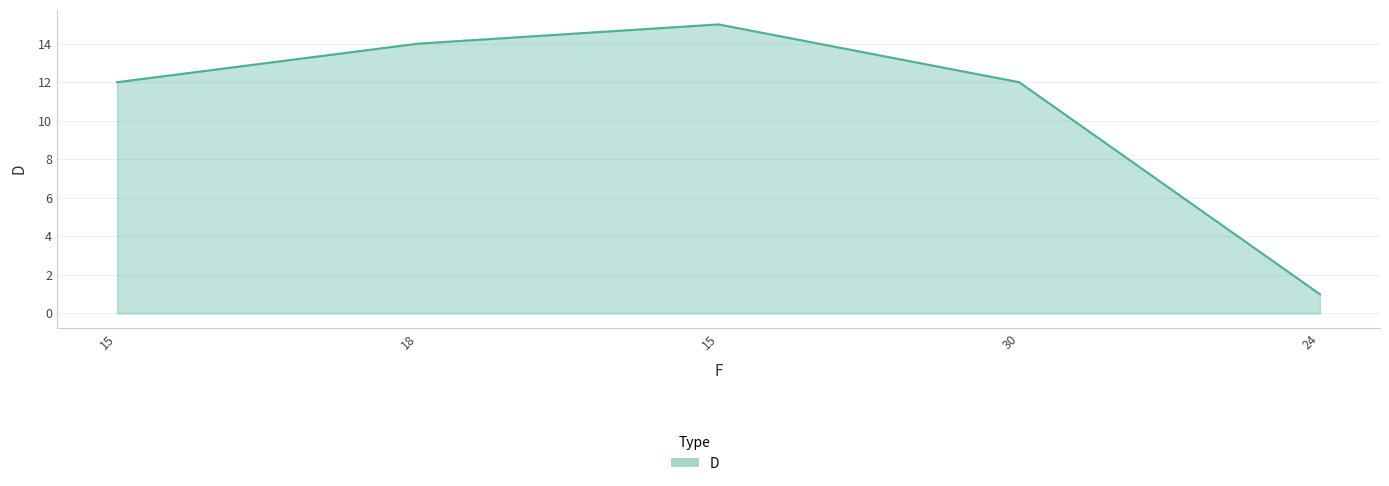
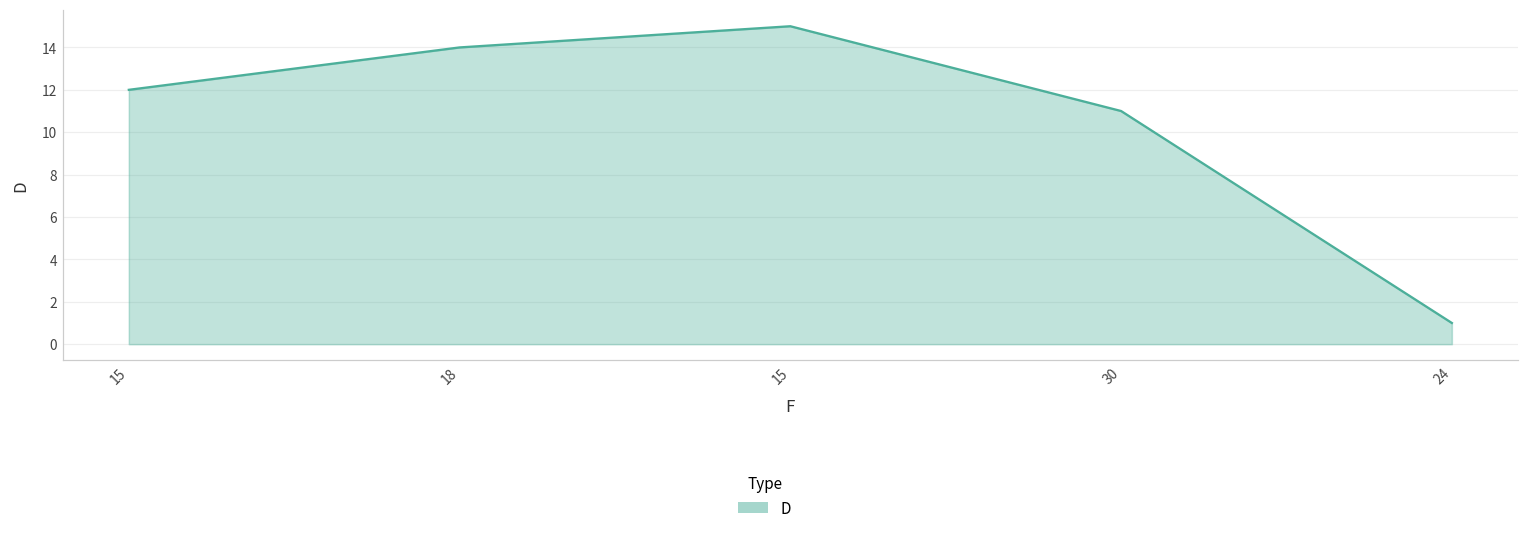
30: 12 -> 11
